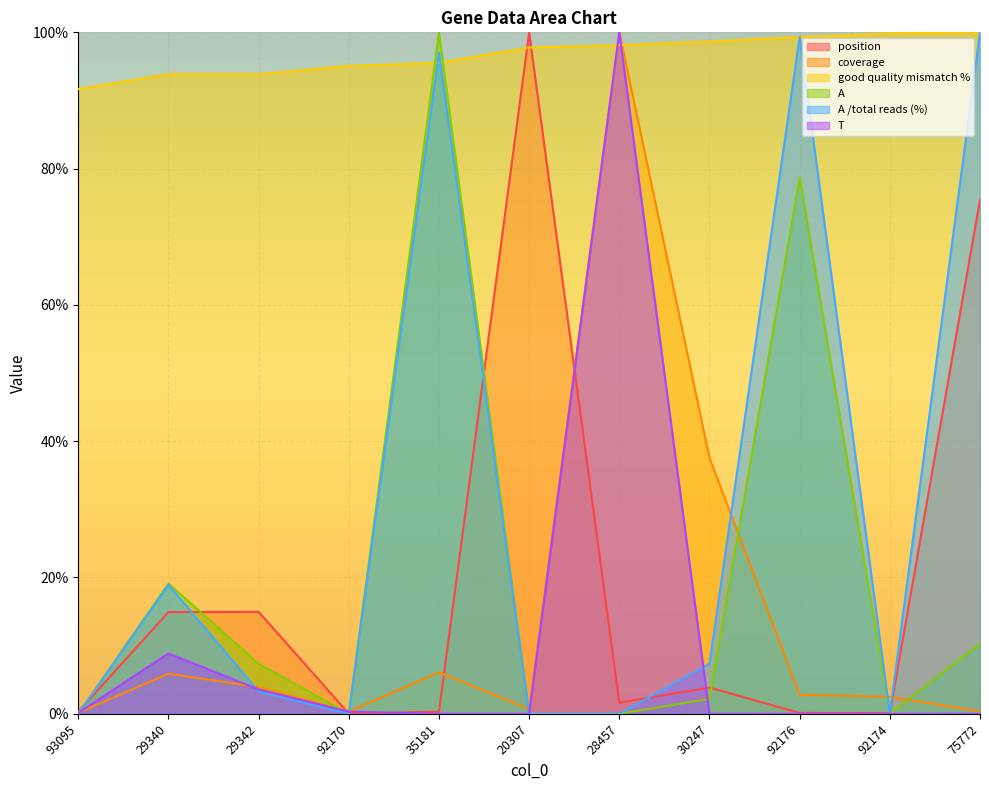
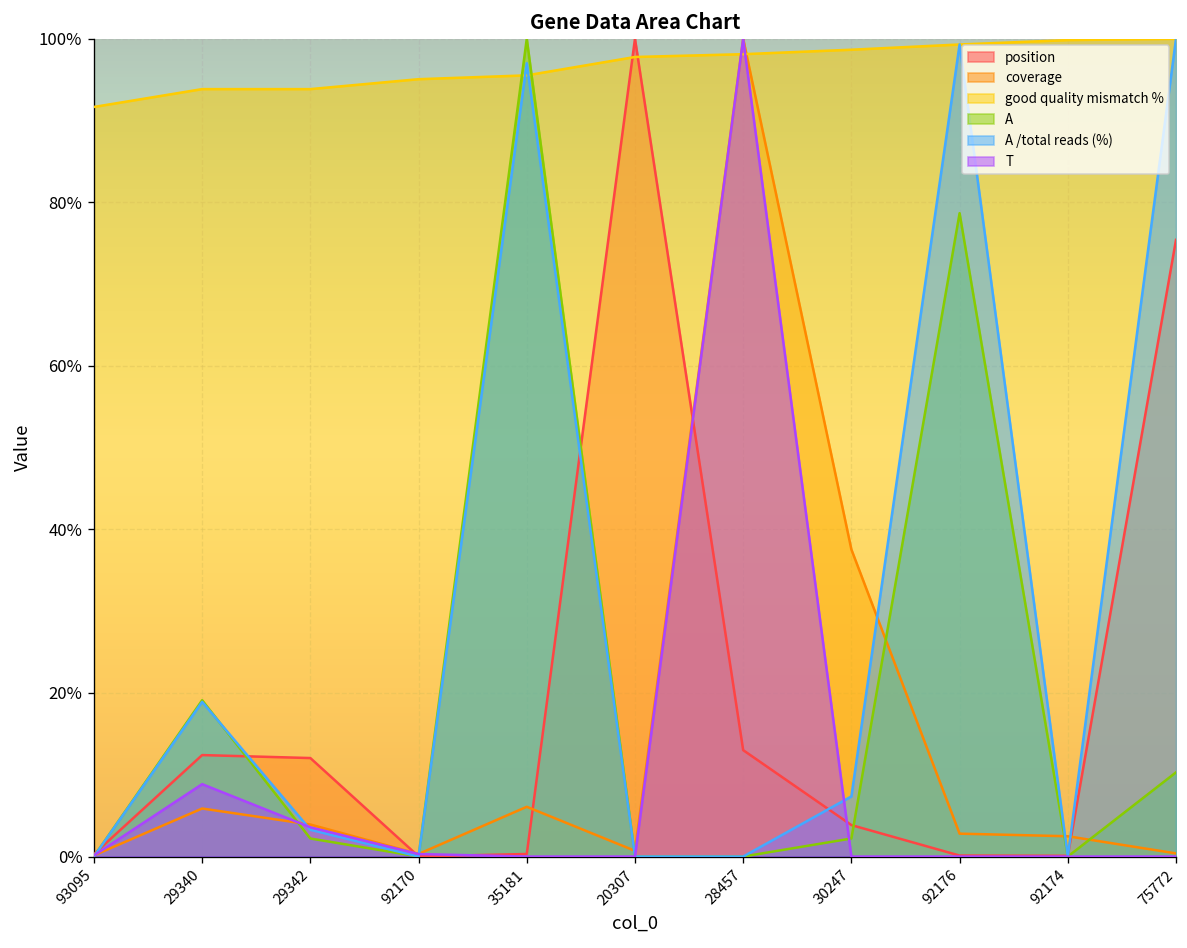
position, 29340: 15% -> 12%
position, 29342: 15% -> 12%
A, 29342: 7% -> 2%
position, 28457: 2% -> 13%
